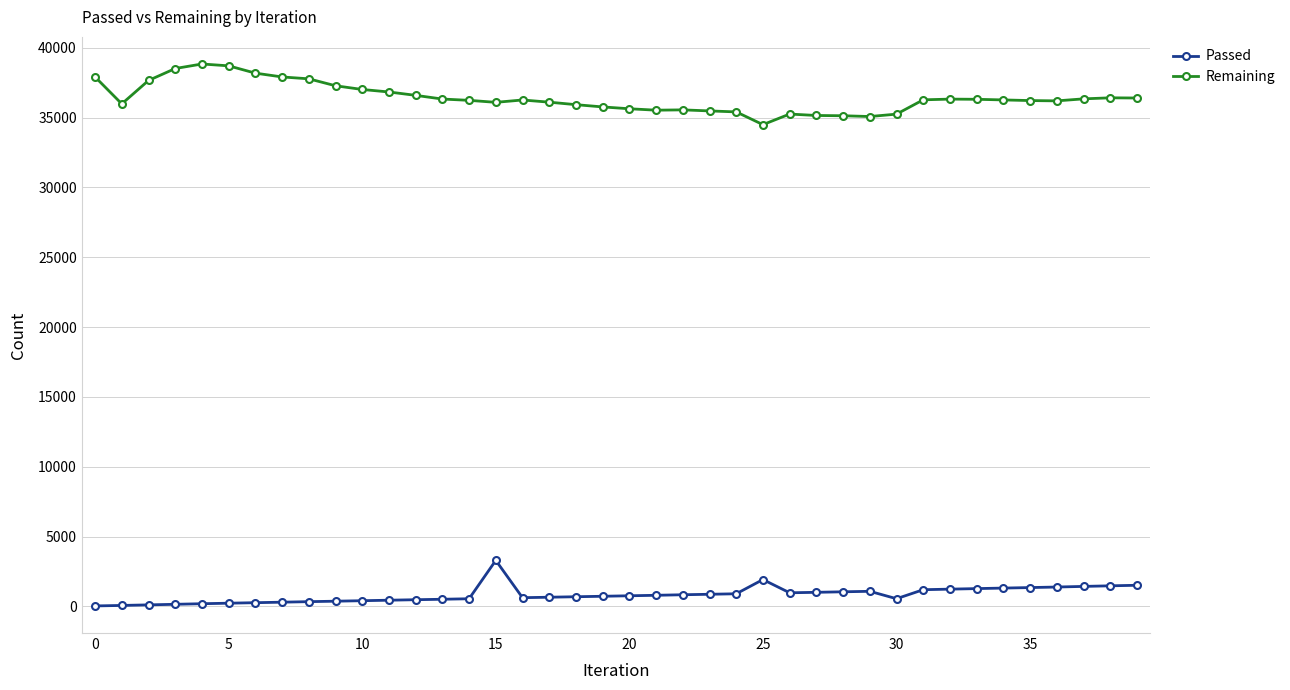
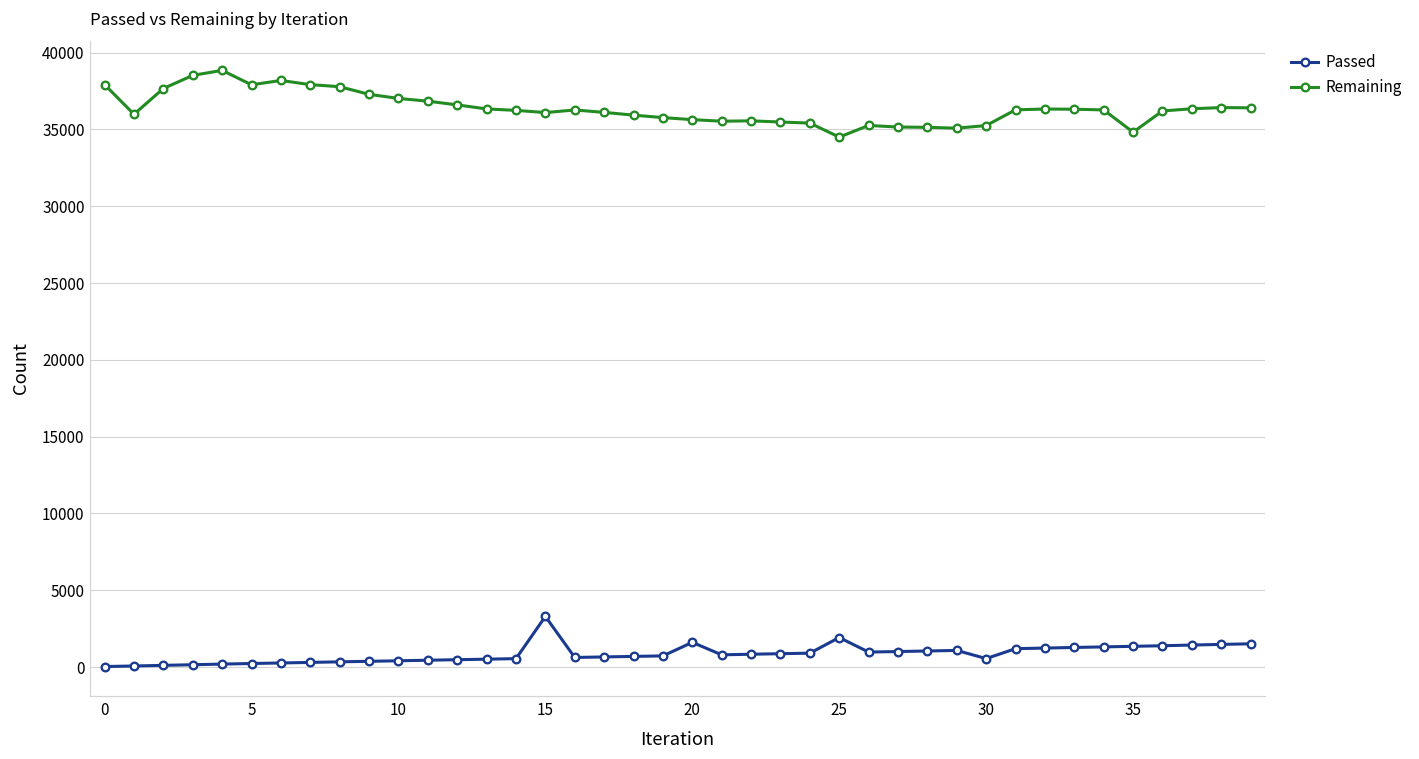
Remaining, 5: 38700 -> 37900
Passed, 20: 800 -> 1600
Remaining, 35: 36200 -> 34800
